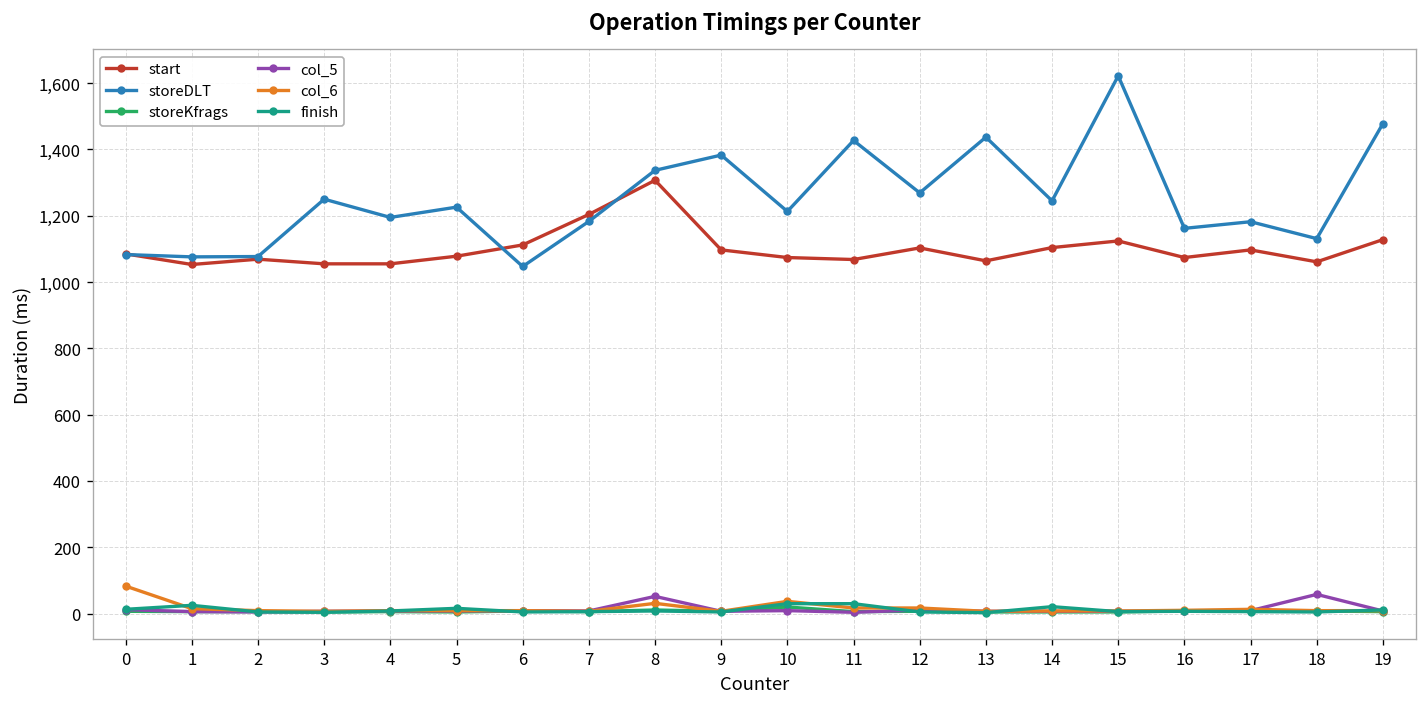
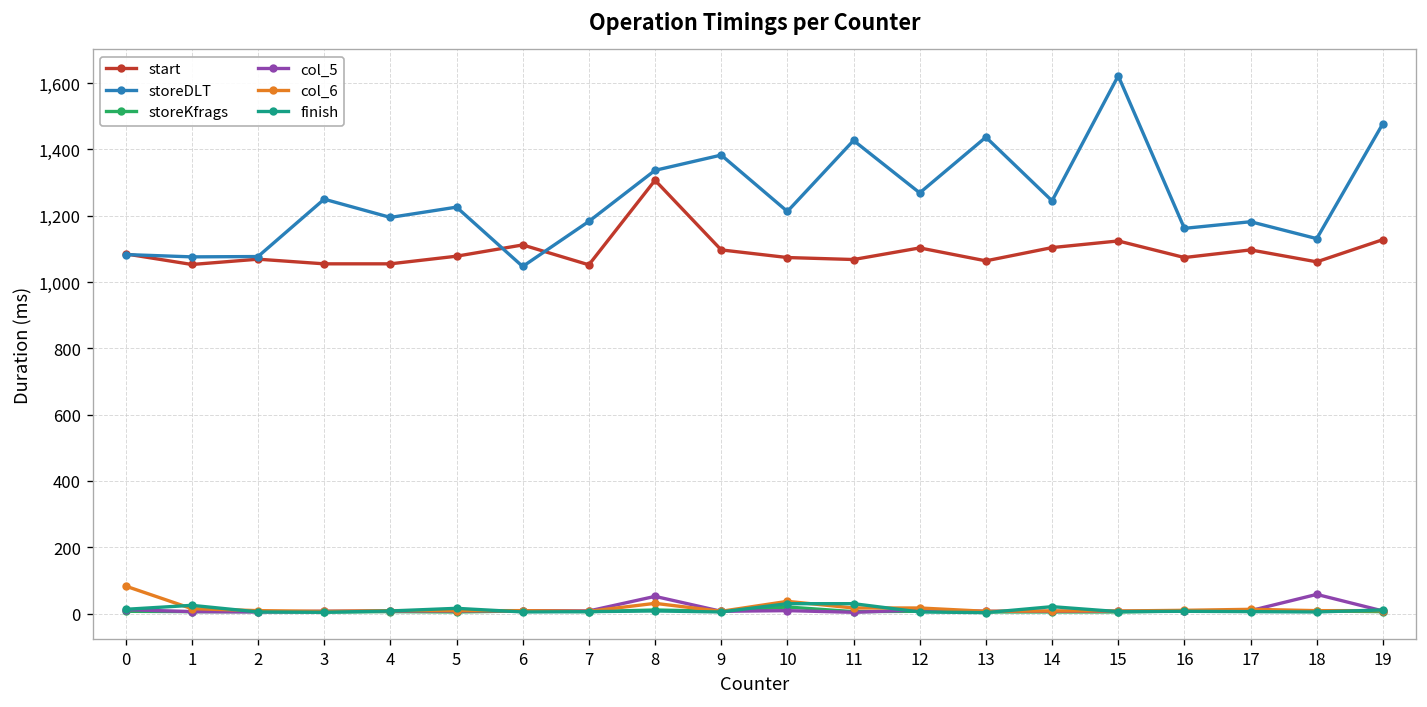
start, 7: 1,200 -> 1,050
